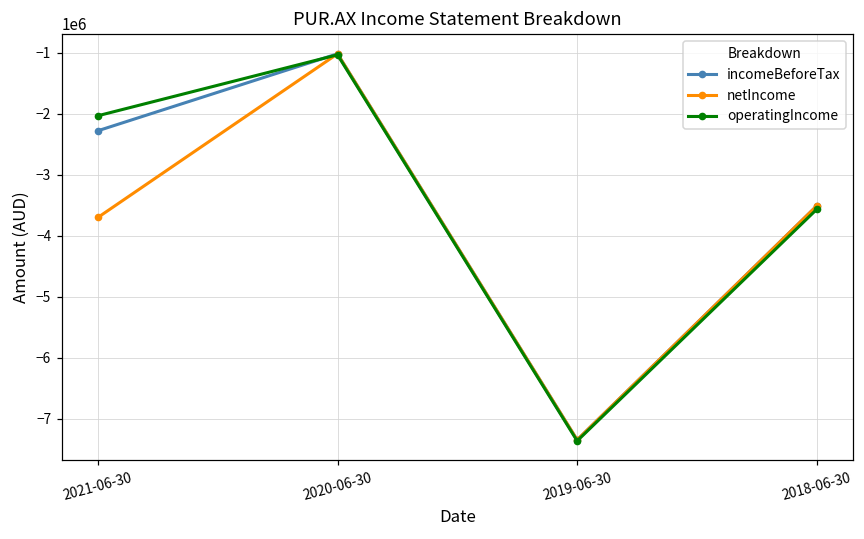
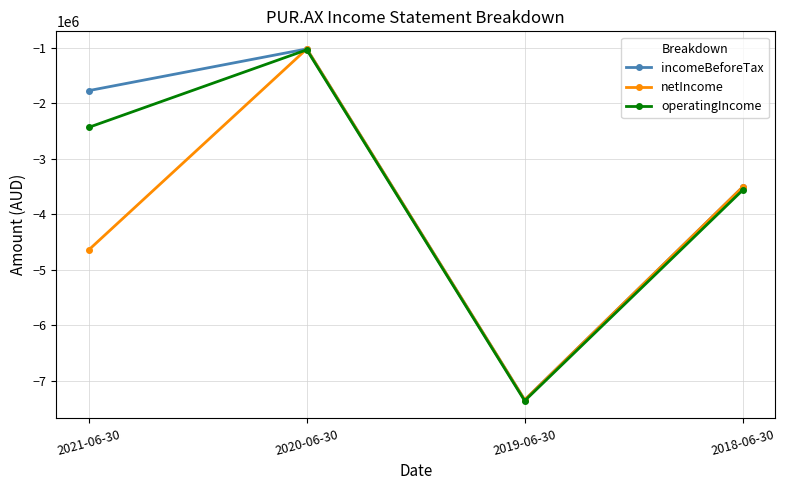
incomeBeforeTax, 2021-06-30: -2300000 -> -1800000
netIncome, 2021-06-30: -3700000 -> -4600000
operatingIncome, 2021-06-30: -2000000 -> -2400000
